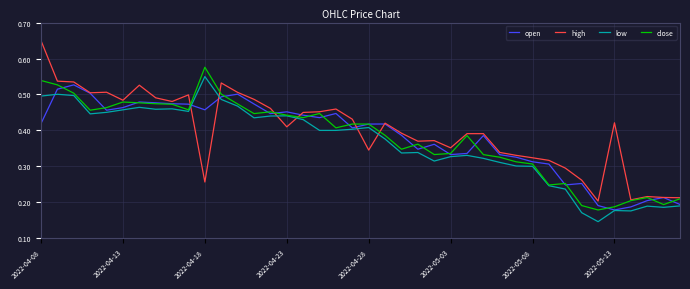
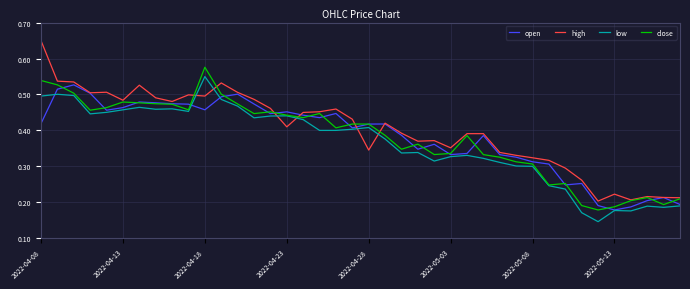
high, 2022-04-18: 0.26 -> 0.50
high, 2022-05-13: 0.42 -> 0.22
